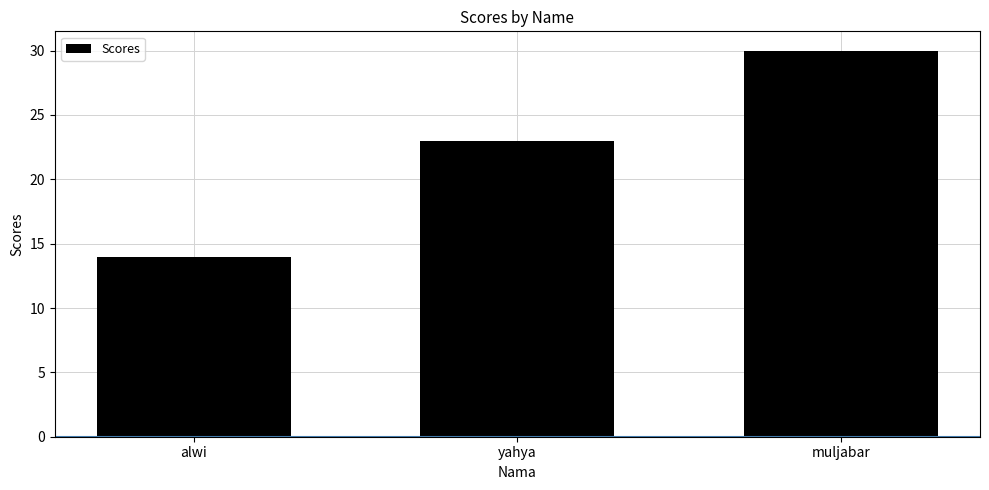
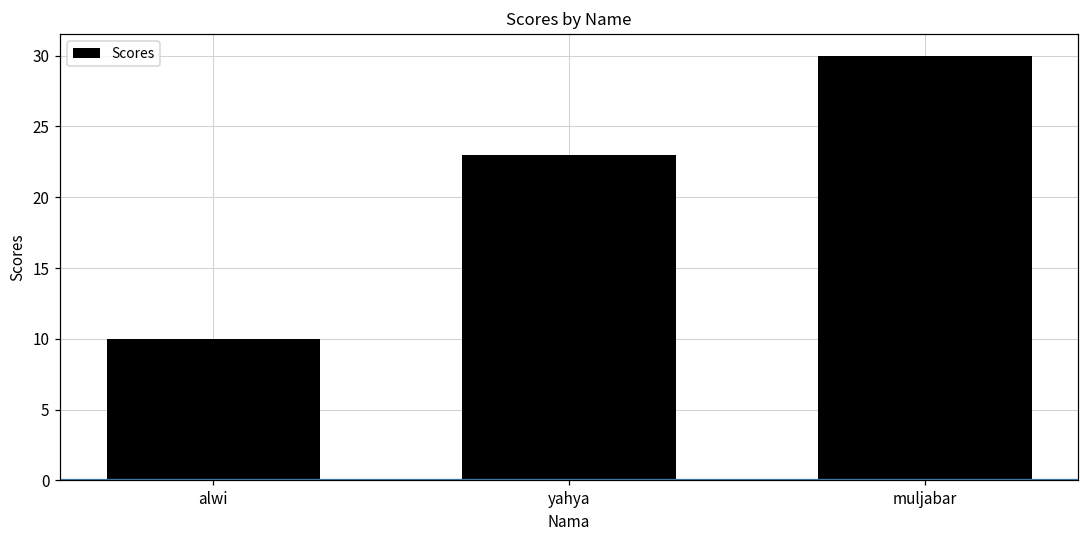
alwi: 14 -> 10
